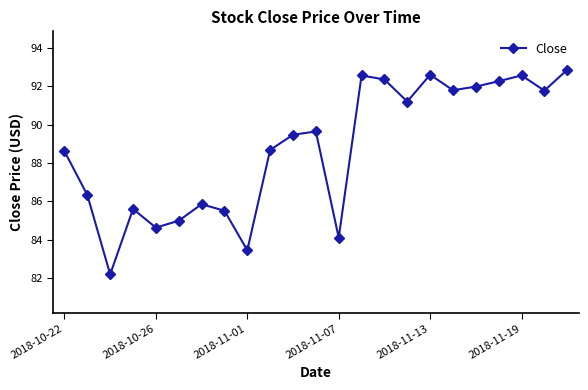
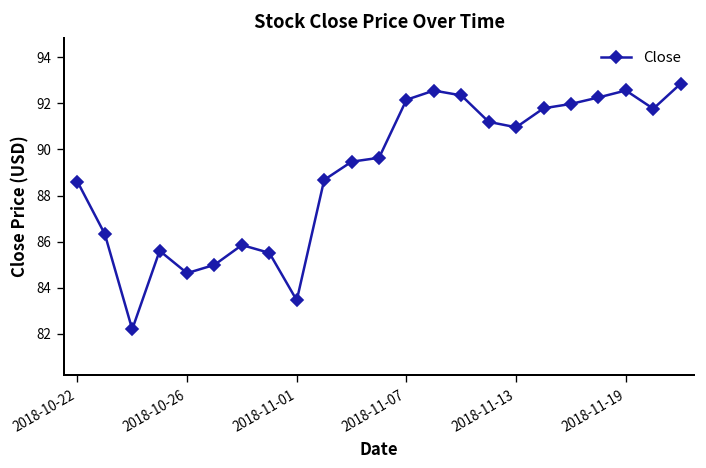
2018-11-07: 84.1 -> 92.2
2018-11-13: 92.6 -> 91.0
